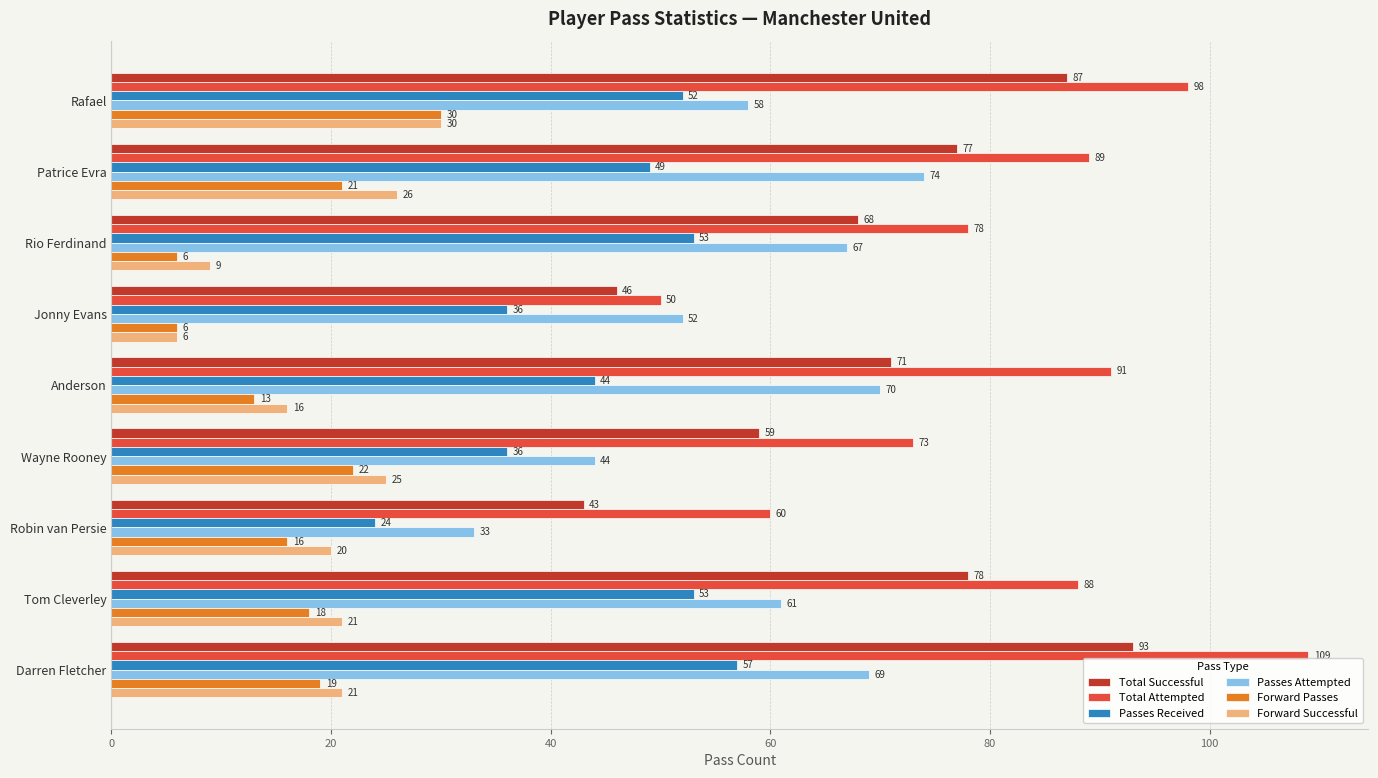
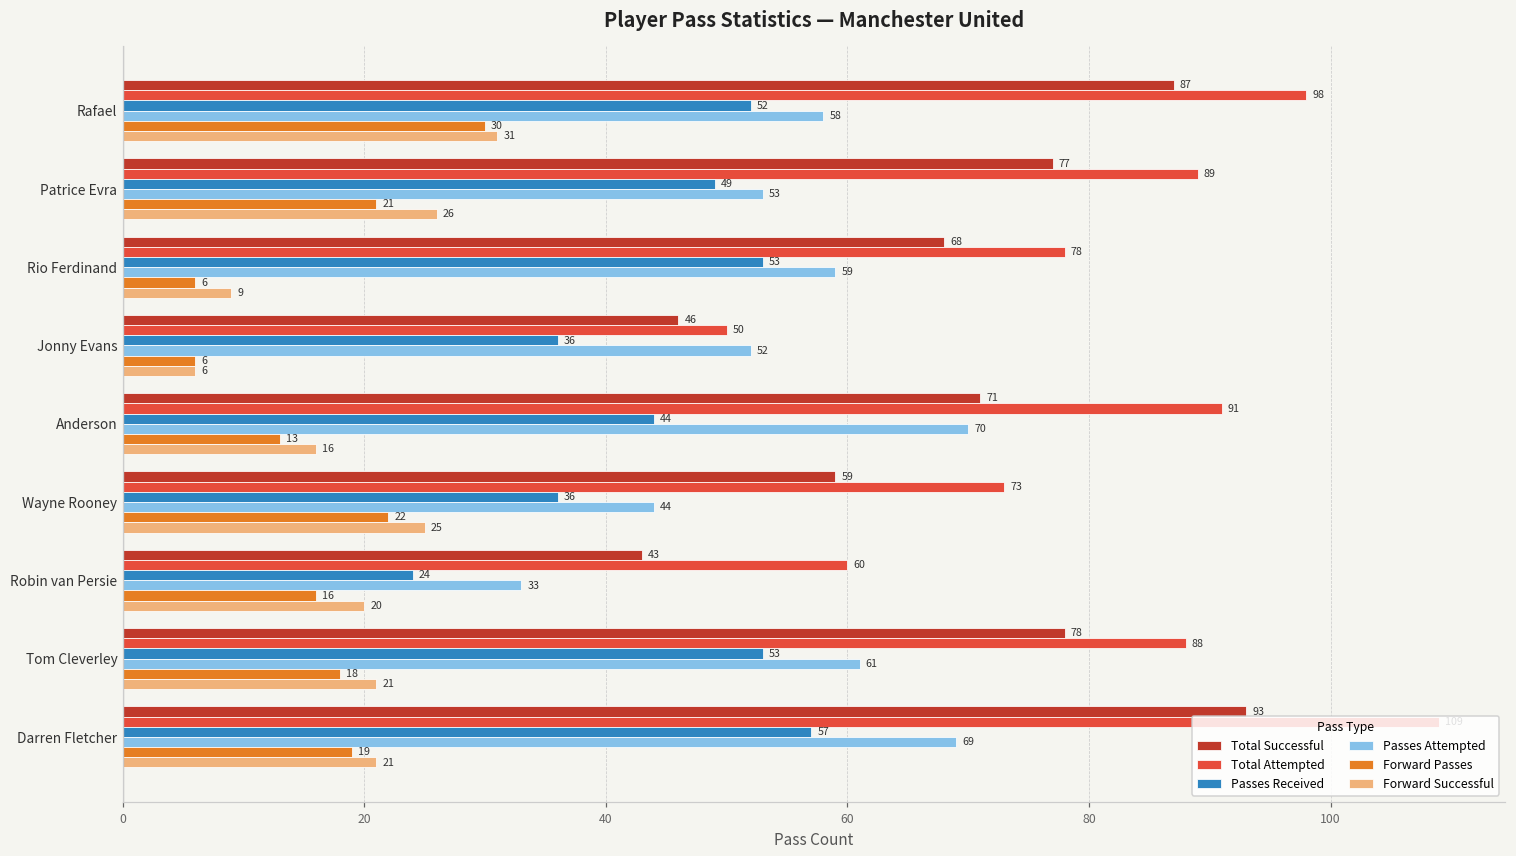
Forward Successful, Rafael: 30 -> 31
Passes Attempted, Patrice Evra: 74 -> 53
Passes Attempted, Rio Ferdinand: 67 -> 59
